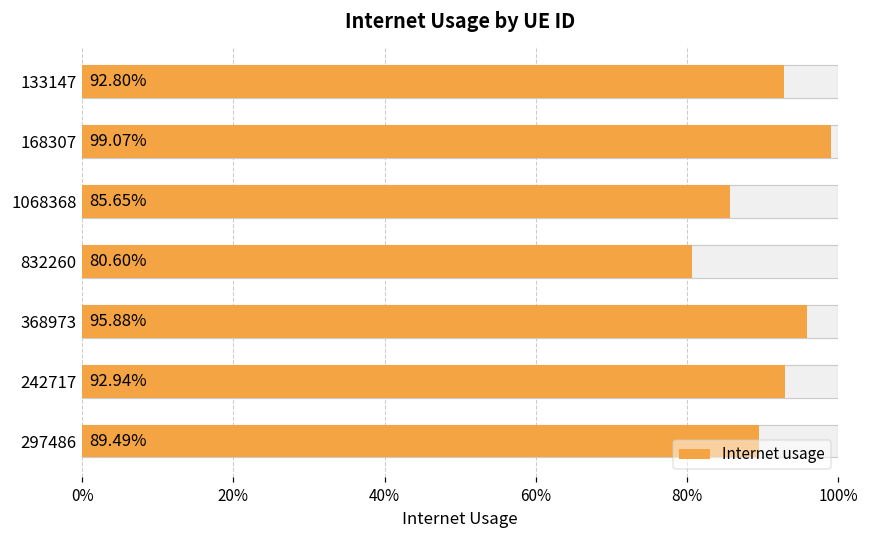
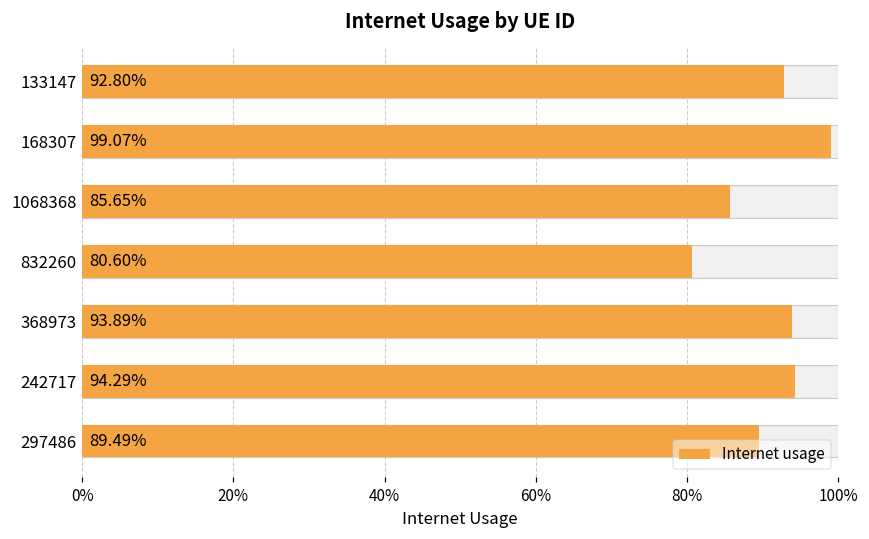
Internet usage, 368973: 95.88% -> 93.89%
Internet usage, 242717: 92.94% -> 94.29%
